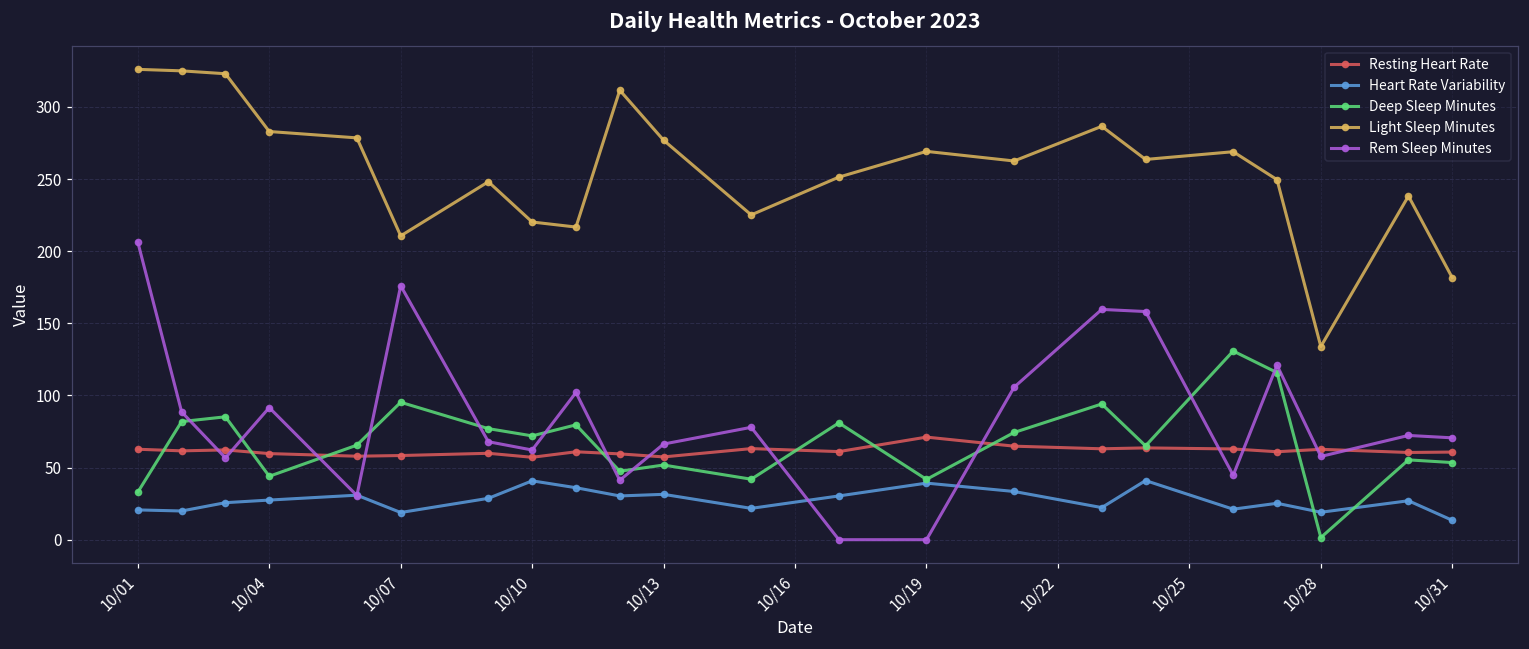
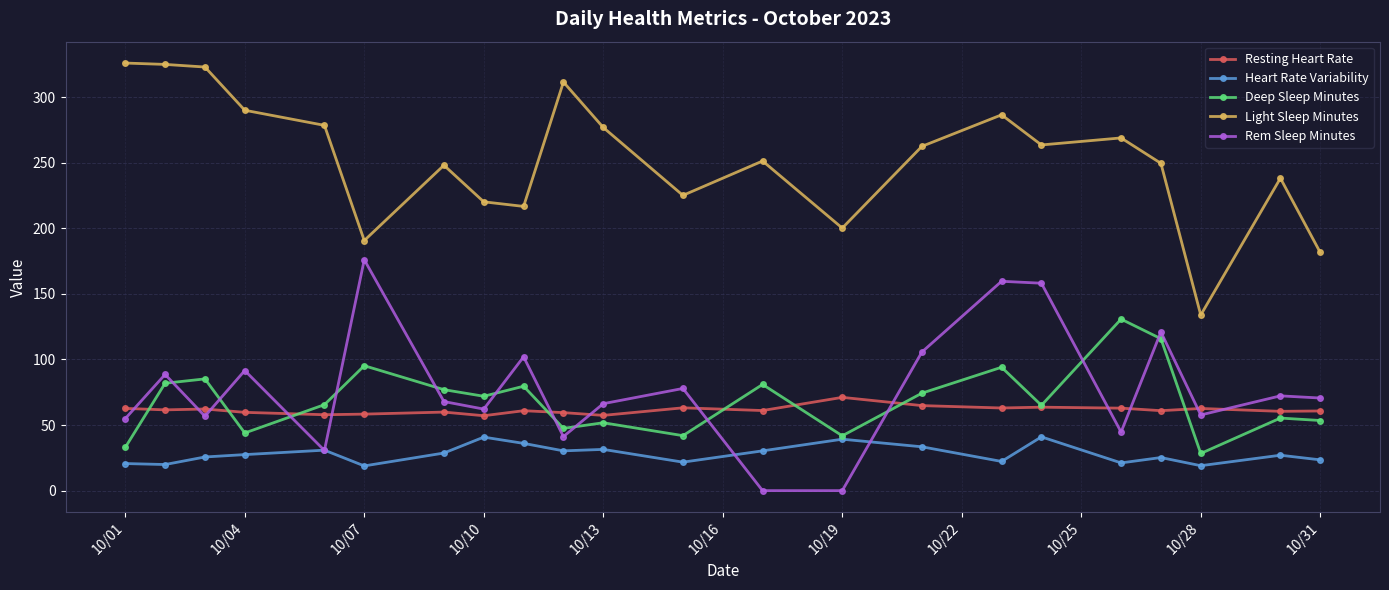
Rem Sleep Minutes, 10/01: 206 -> 55
Light Sleep Minutes, 10/04: 283 -> 290
Light Sleep Minutes, 10/07: 211 -> 191
Light Sleep Minutes, 10/19: 269 -> 200
Deep Sleep Minutes, 10/28: 1 -> 28
Heart Rate Variability, 10/31: 13 -> 23
